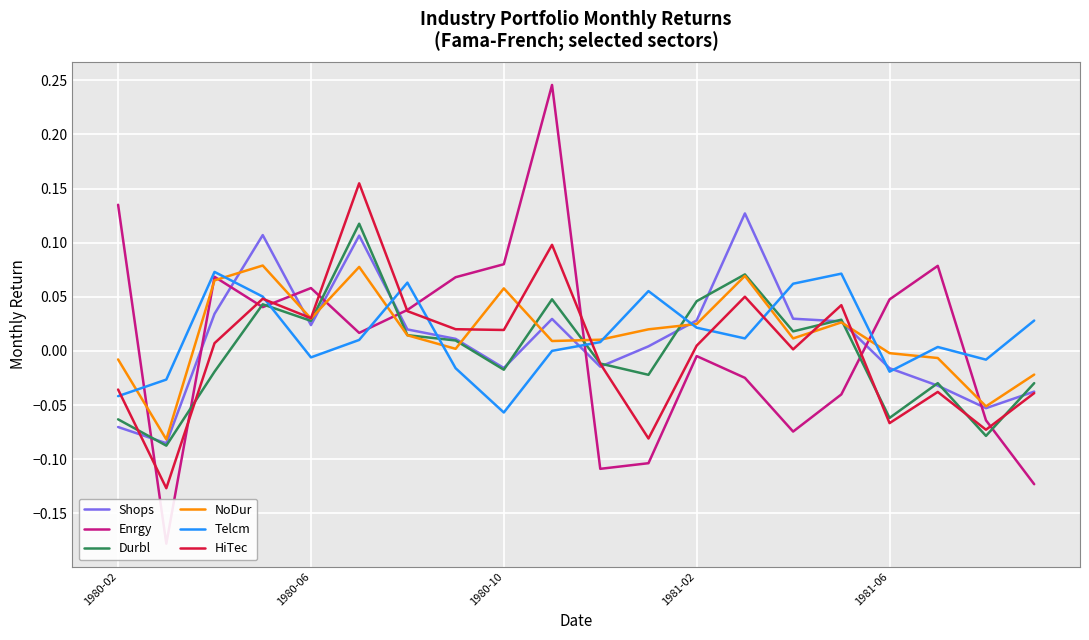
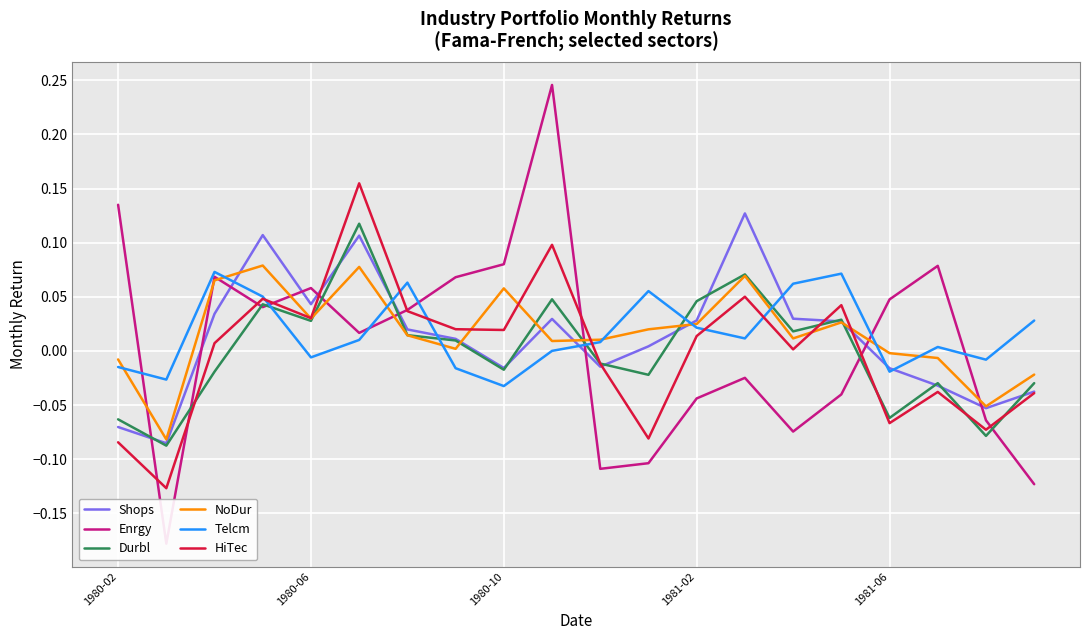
Telcm, 1980-02: -0.042 -> -0.015
HiTec, 1980-02: -0.036 -> -0.084
Shops, 1980-06: 0.024 -> 0.043
Telcm, 1980-10: -0.057 -> -0.032
Enrgy, 1981-02: -0.005 -> -0.044
HiTec, 1981-02: 0.005 -> 0.014
